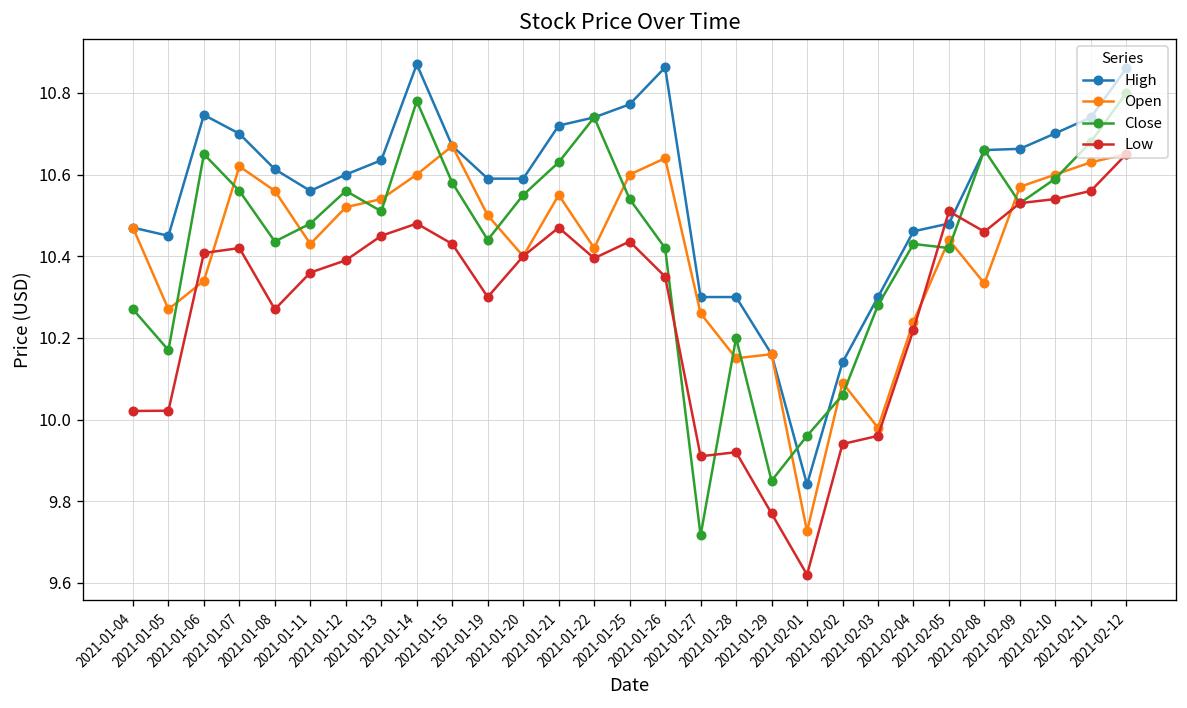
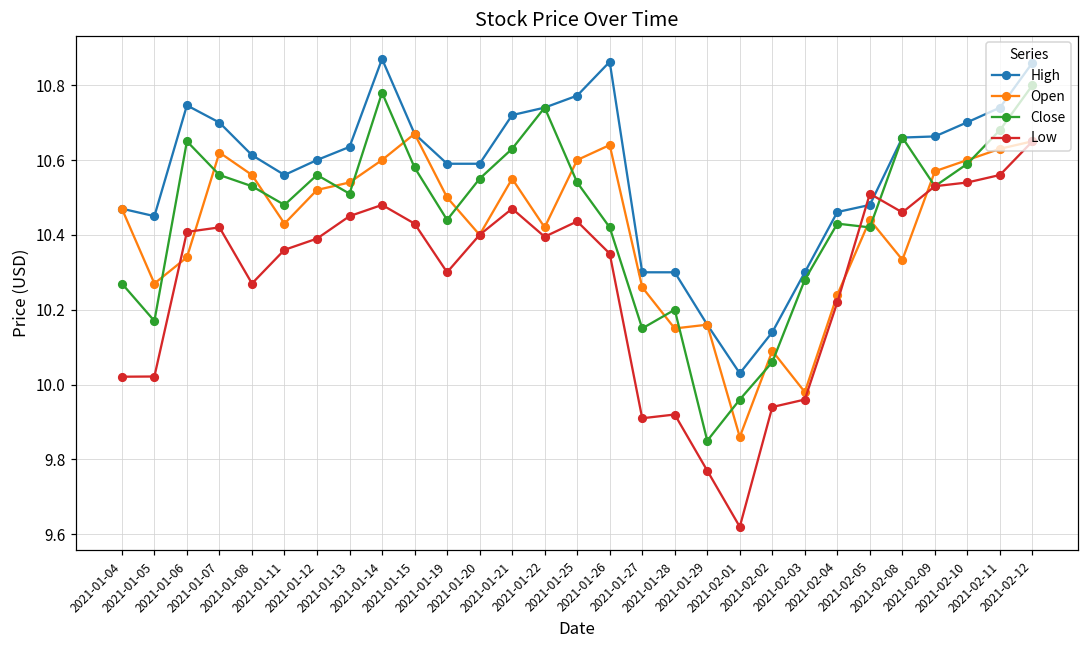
Close, 2021-01-08: 10.44 -> 10.53
Close, 2021-01-27: 9.72 -> 10.15
High, 2021-02-01: 9.84 -> 10.03
Open, 2021-02-01: 9.73 -> 9.86
